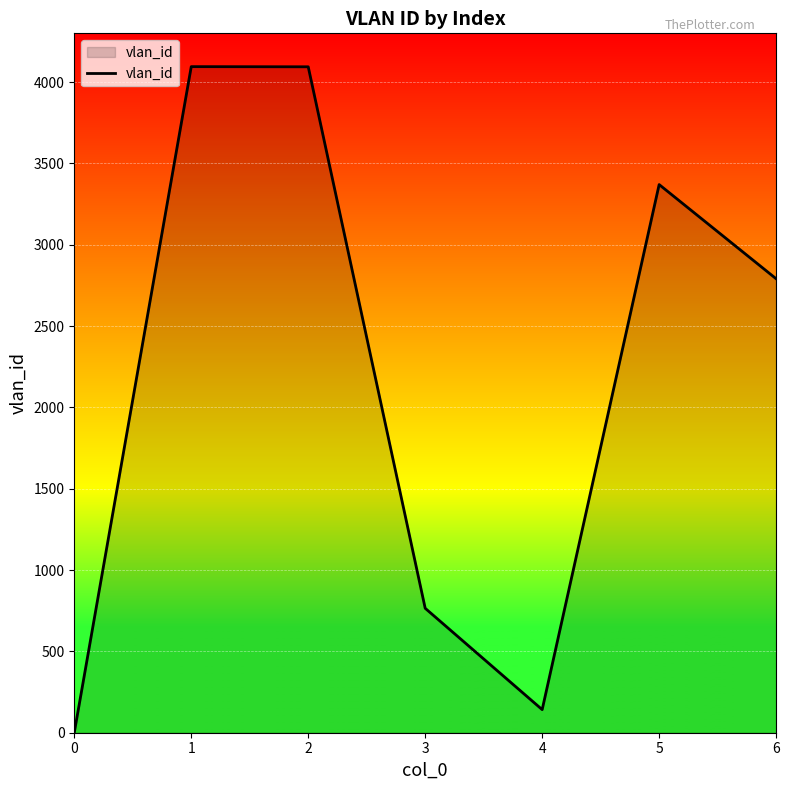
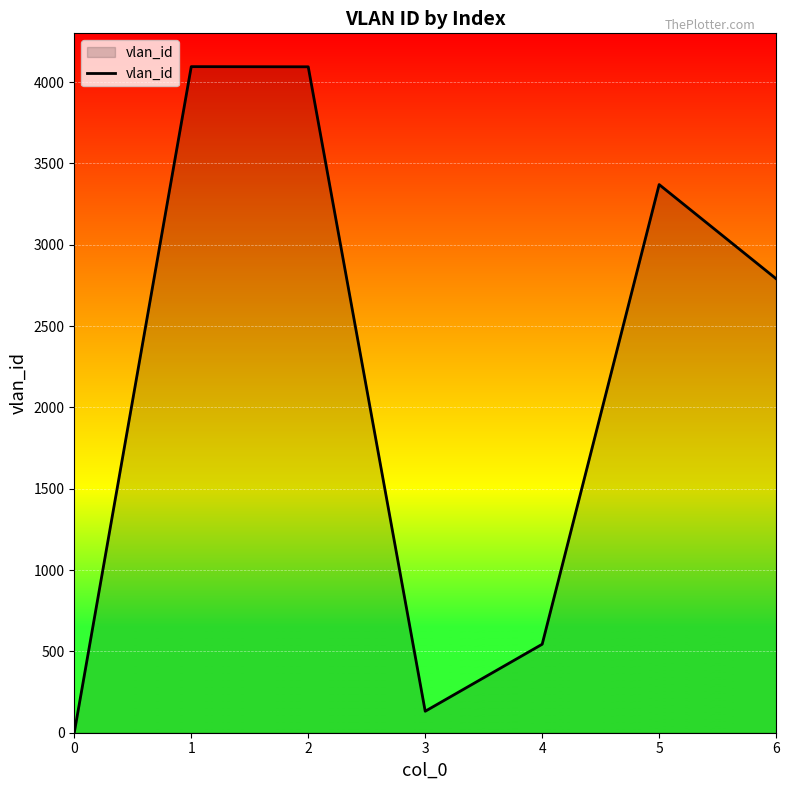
3: 770 -> 130
4: 140 -> 540
